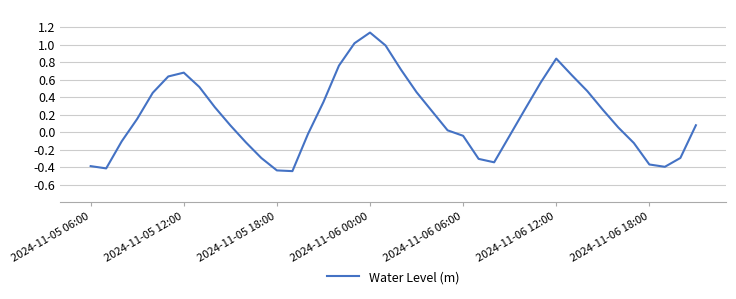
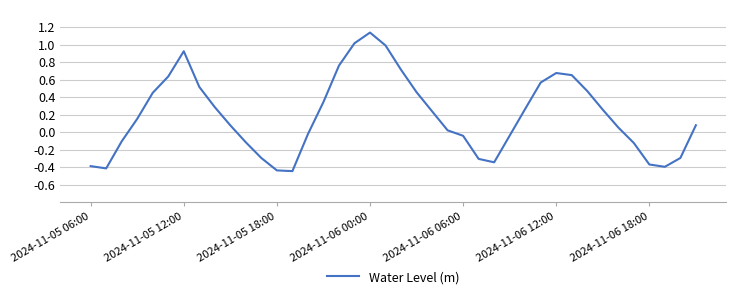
2024-11-05 12:00: 0.7 -> 0.9
2024-11-06 12:00: 0.8 -> 0.7
